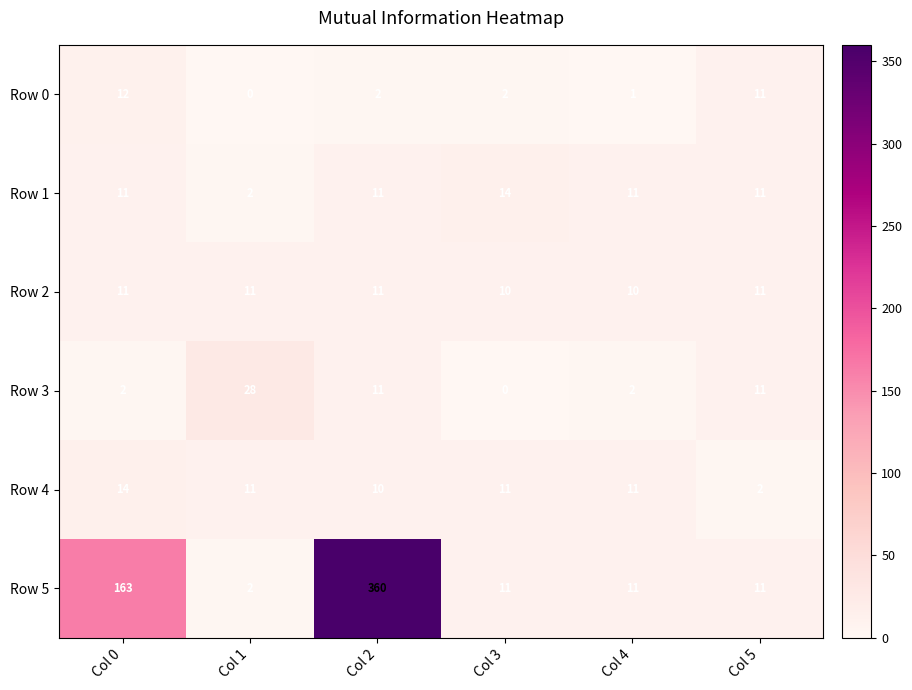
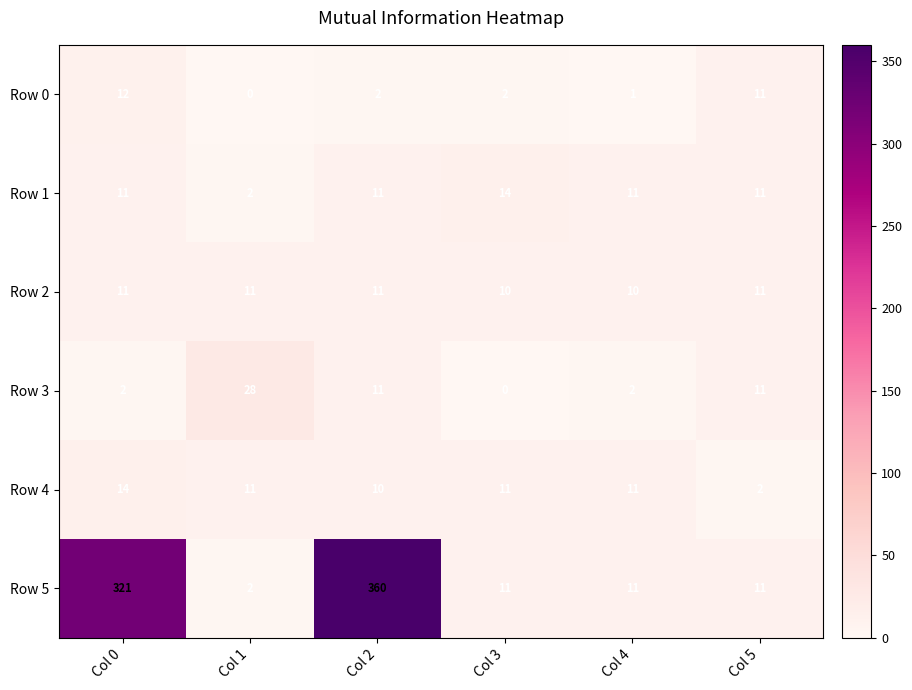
Row 5, Col 0: 163 -> 321
